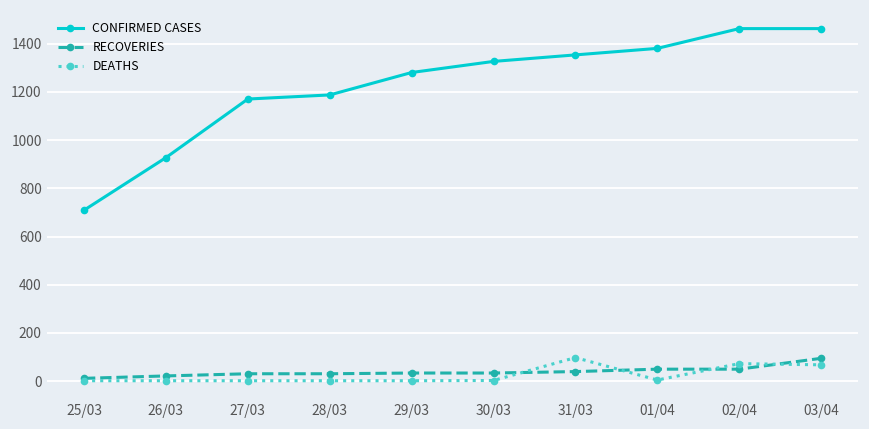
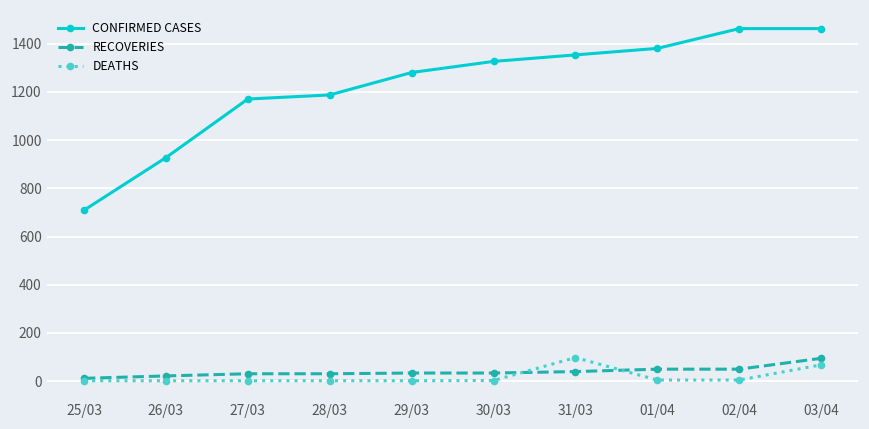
DEATHS, 02/04: 70 -> 10
